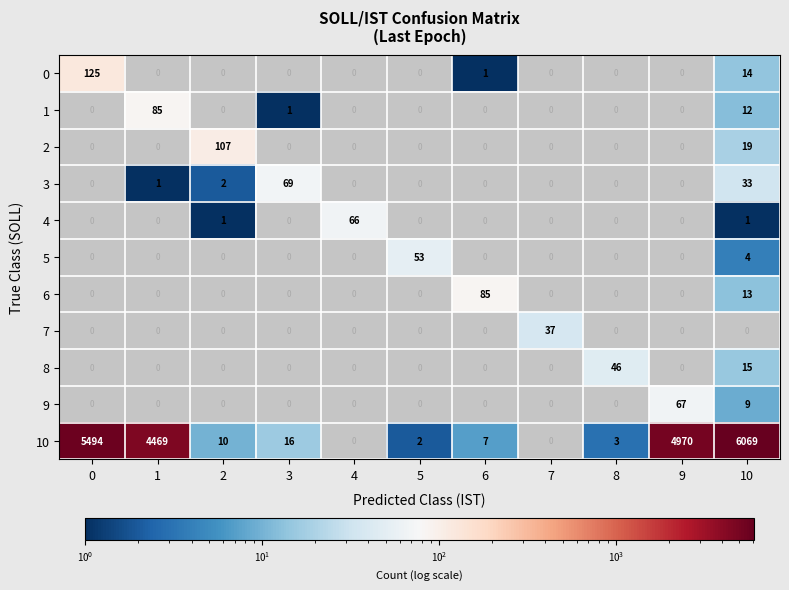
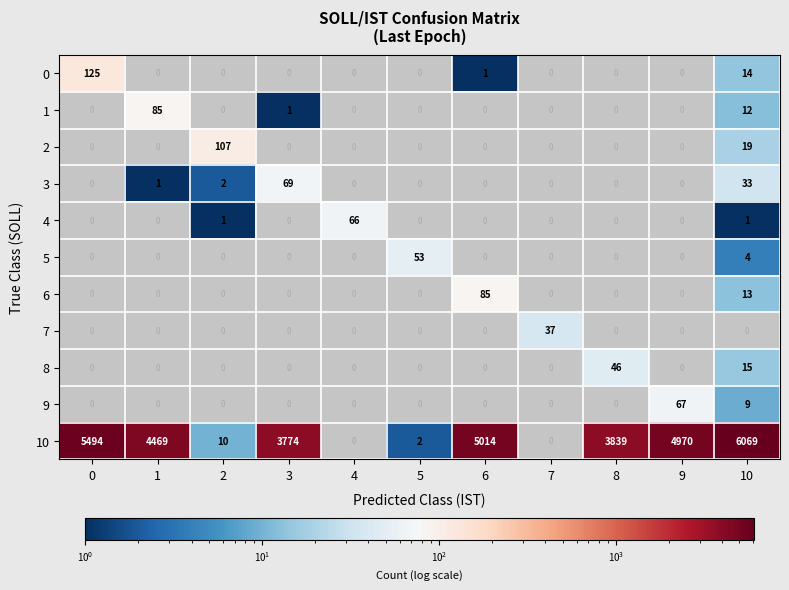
10, 3: 16 -> 3774
10, 6: 7 -> 5014
10, 8: 3 -> 3839
